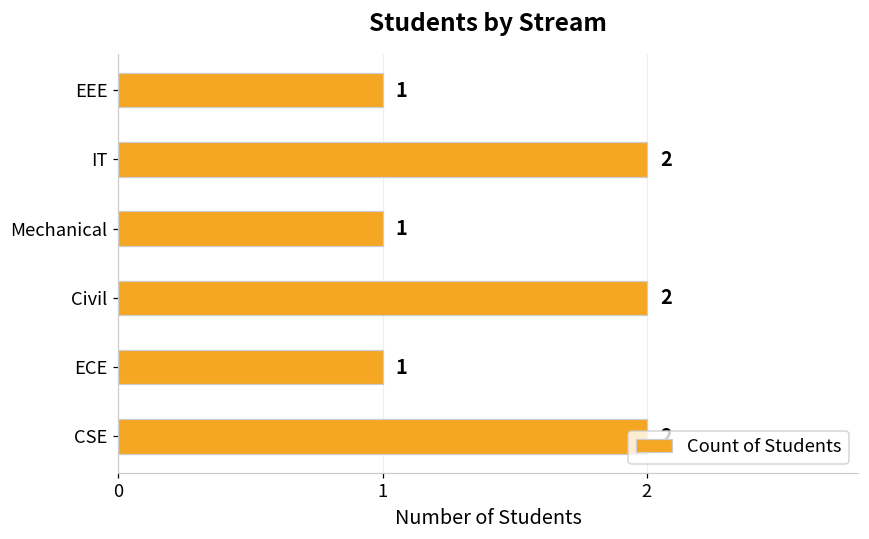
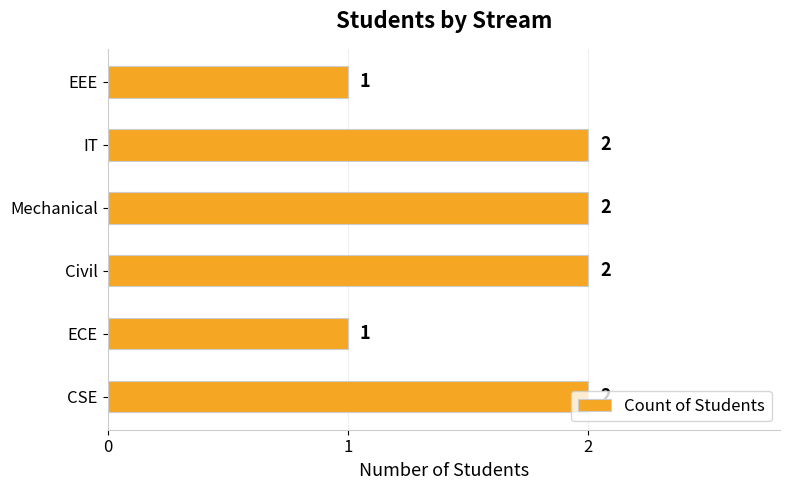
Mechanical: 1 -> 2
